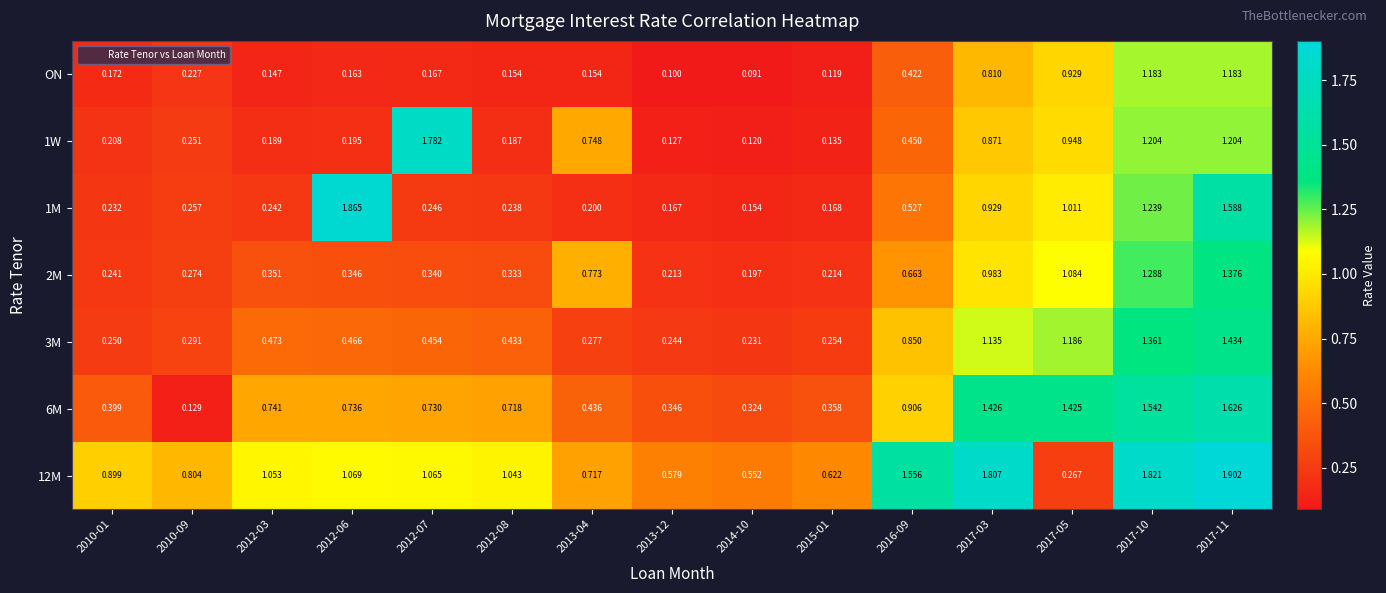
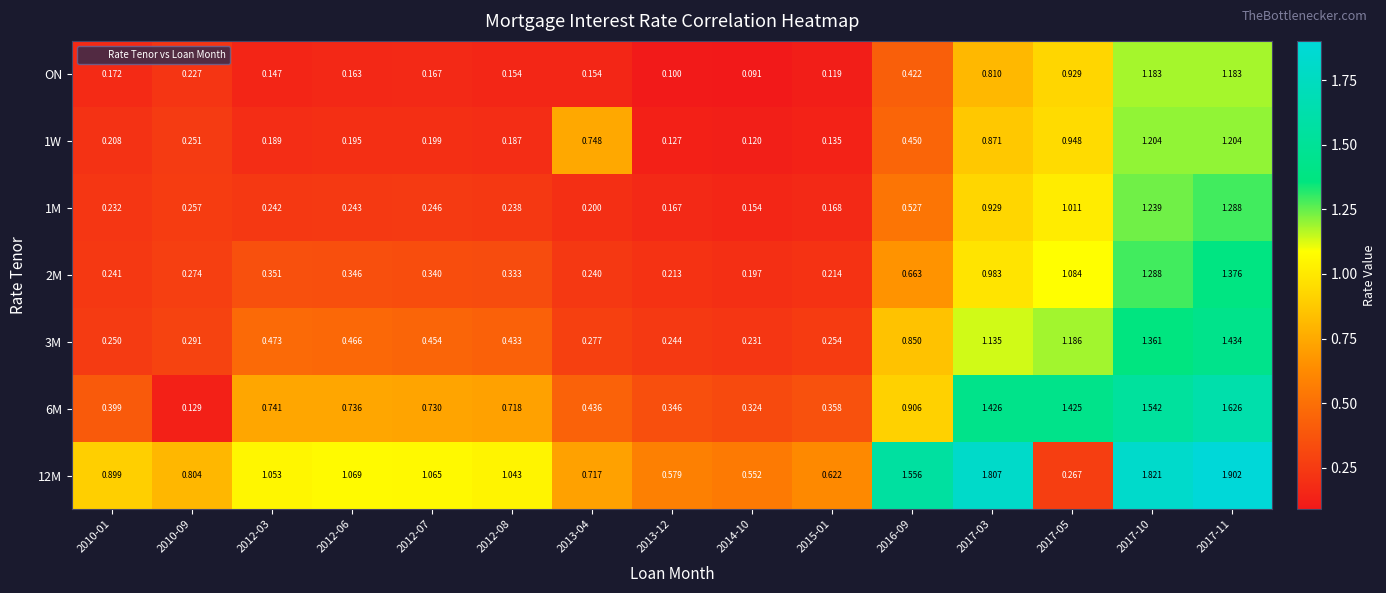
1W, 2012-07: 1.782 -> 0.199
1M, 2012-06: 1.865 -> 0.243
1M, 2017-11: 1.588 -> 1.288
2M, 2013-04: 0.773 -> 0.240
